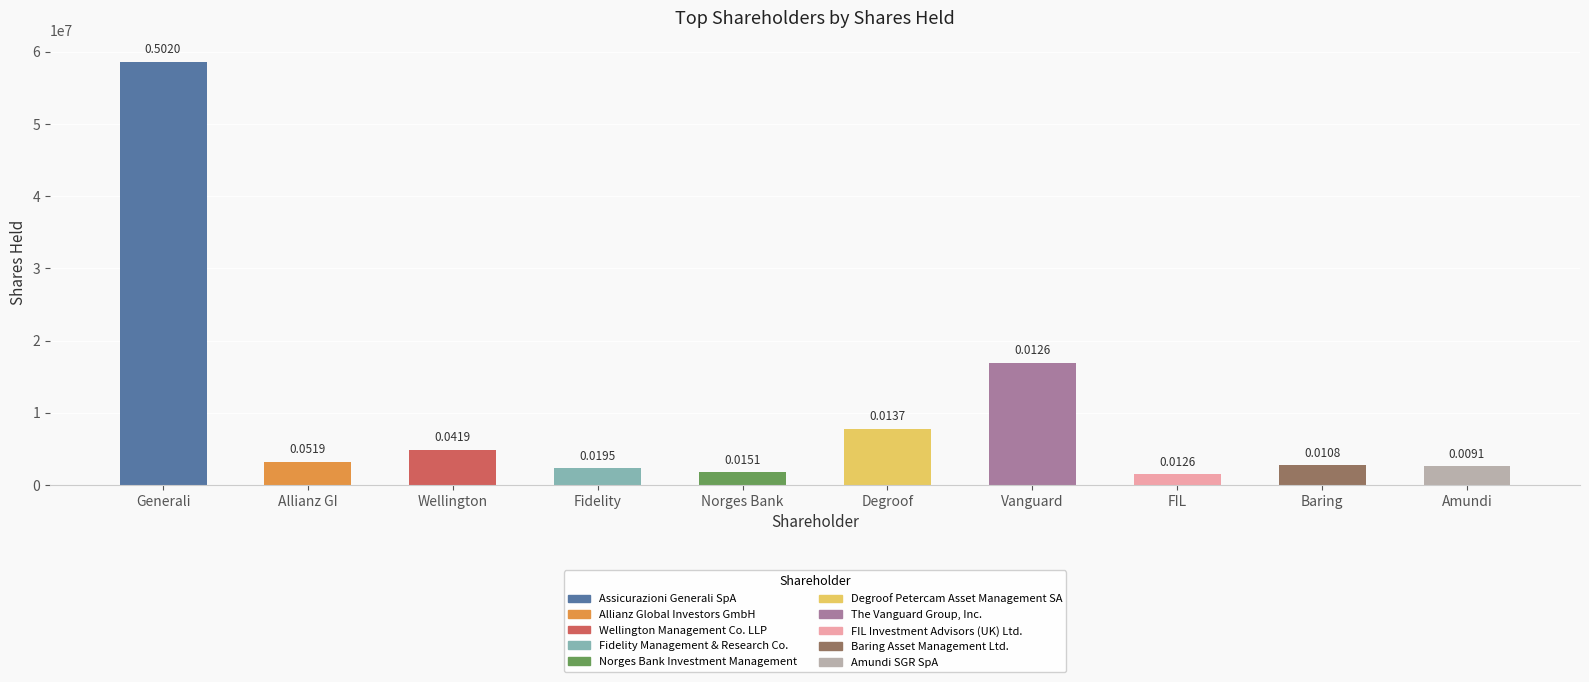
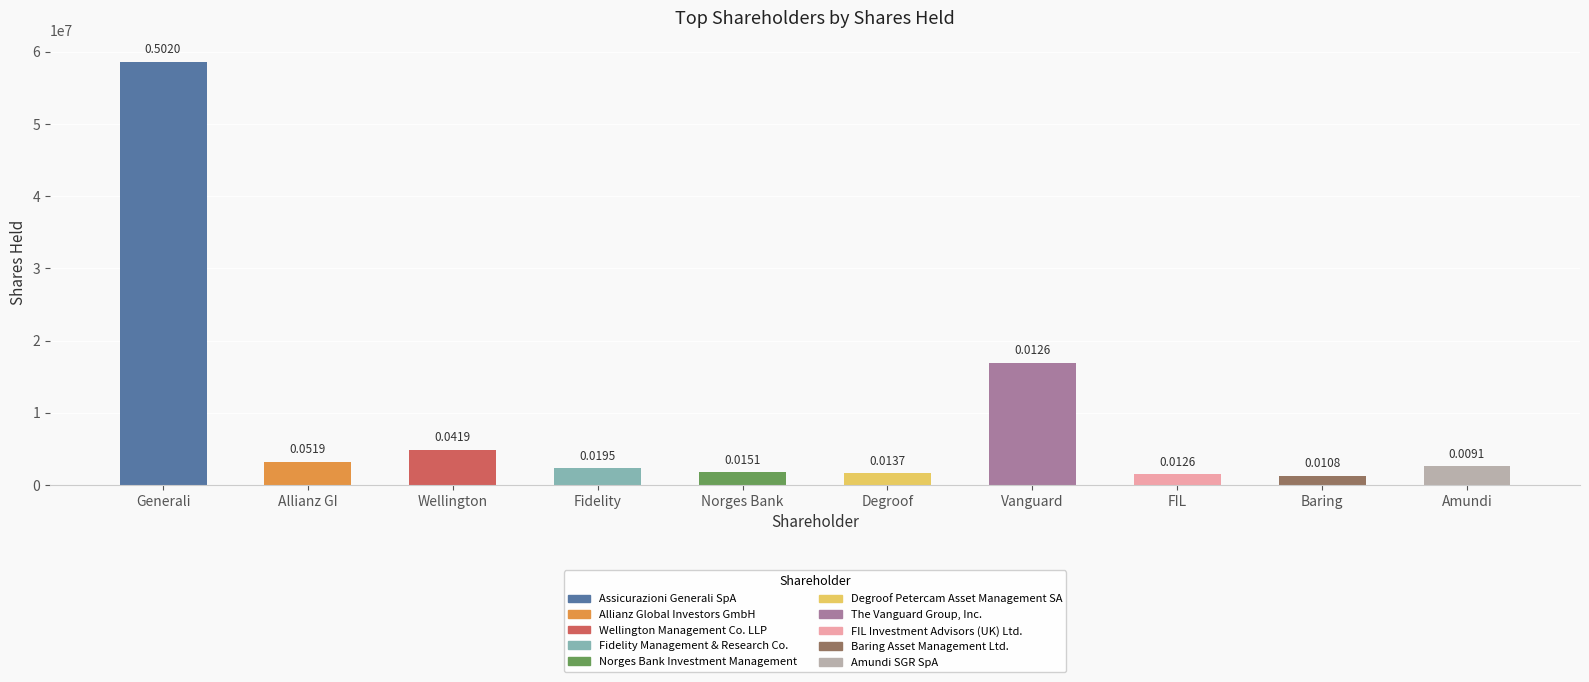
Degroof: 8000000 -> 2000000
Baring: 3000000 -> 1000000
